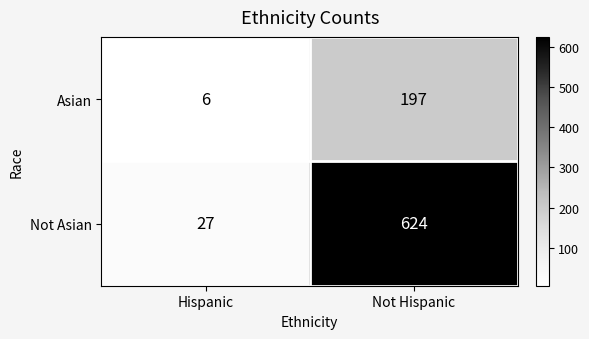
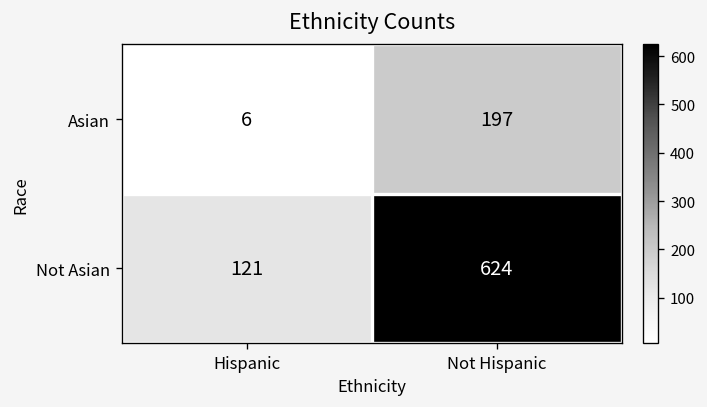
Not Asian, Hispanic: 27 -> 121
